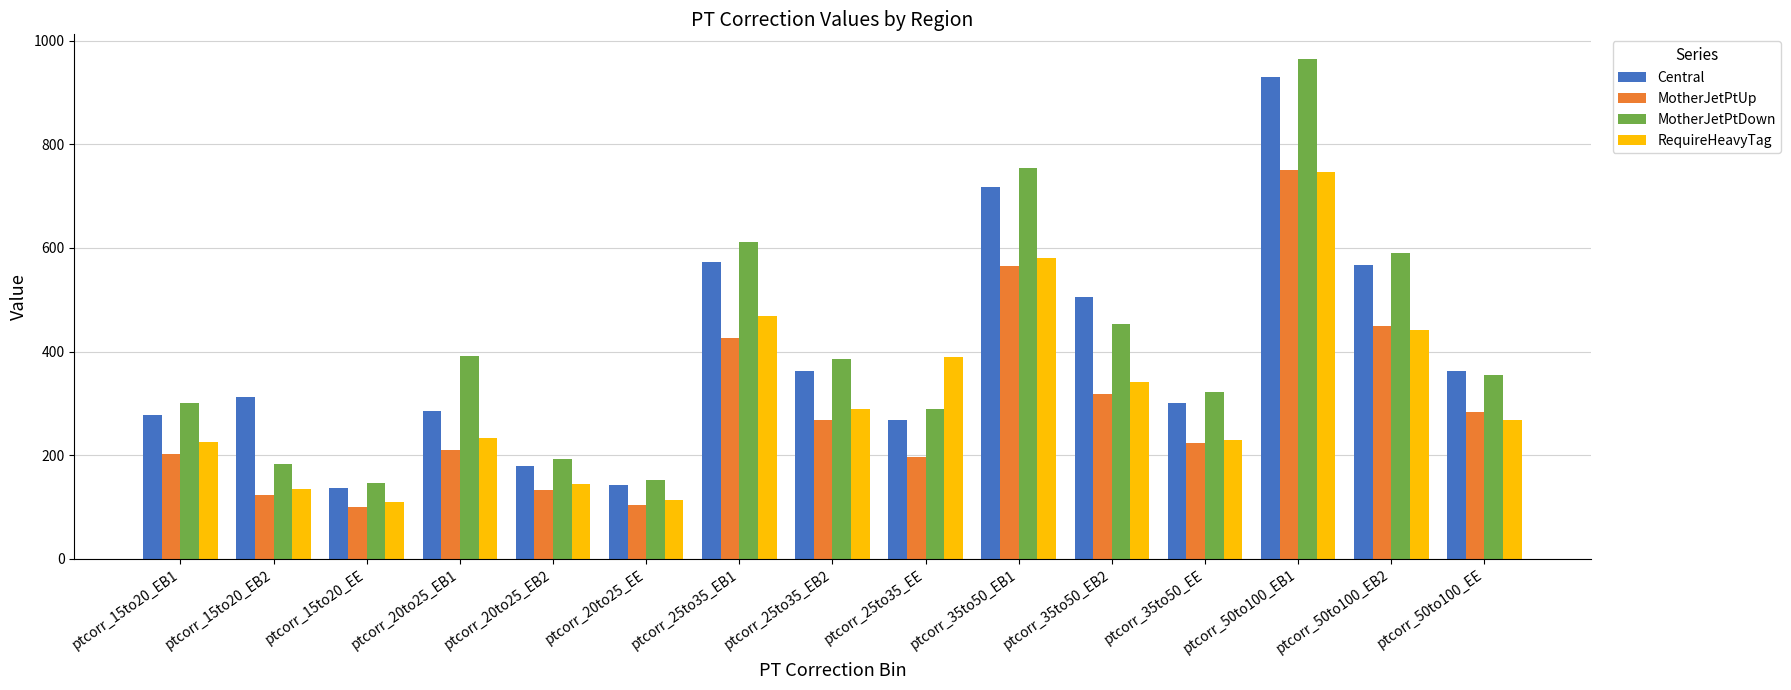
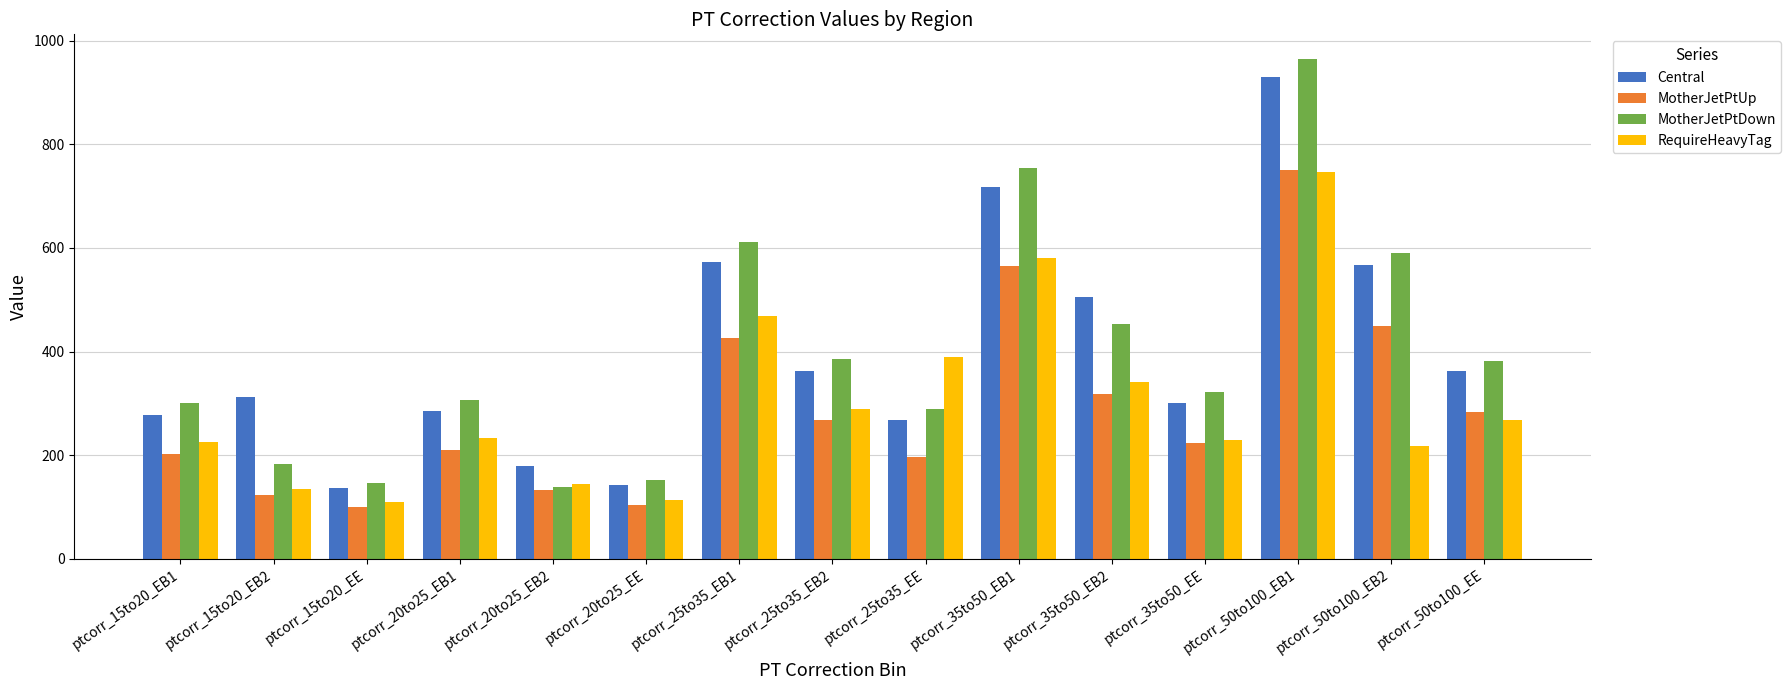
MotherJetPtDown, ptcorr_20to25_EB1: 390 -> 310
MotherJetPtDown, ptcorr_20to25_EB2: 190 -> 140
RequireHeavyTag, ptcorr_50to100_EB2: 440 -> 220
MotherJetPtDown, ptcorr_50to100_EE: 350 -> 380
